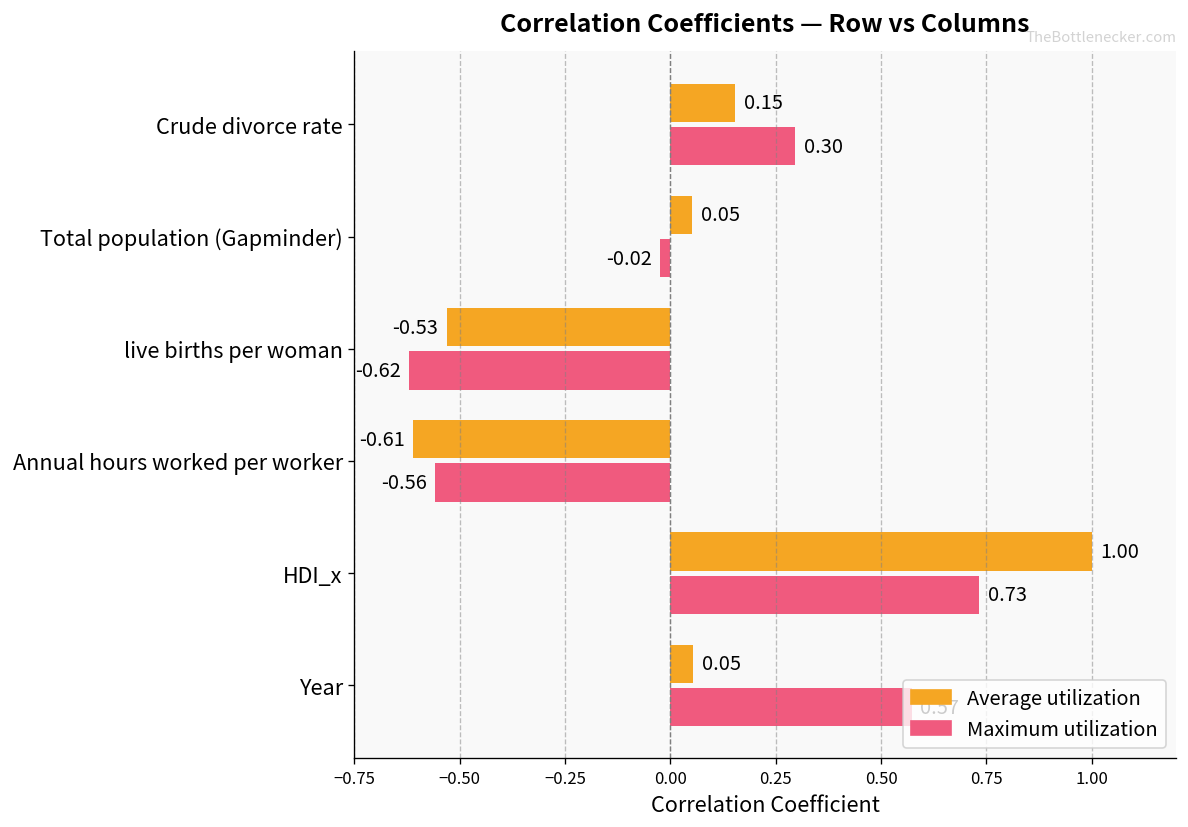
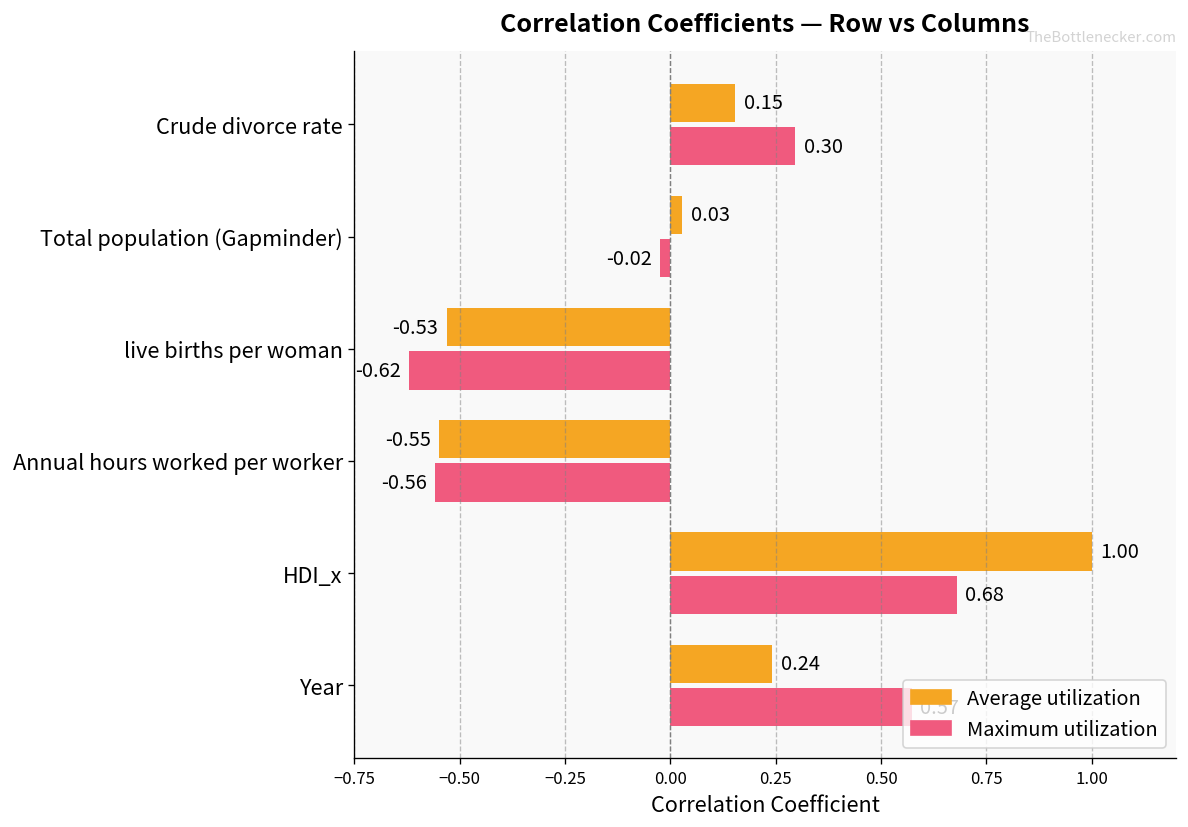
Average utilization, Total population (Gapminder): 0.05 -> 0.03
Average utilization, Annual hours worked per worker: -0.61 -> -0.55
Maximum utilization, HDI_x: 0.73 -> 0.68
Average utilization, Year: 0.05 -> 0.24
